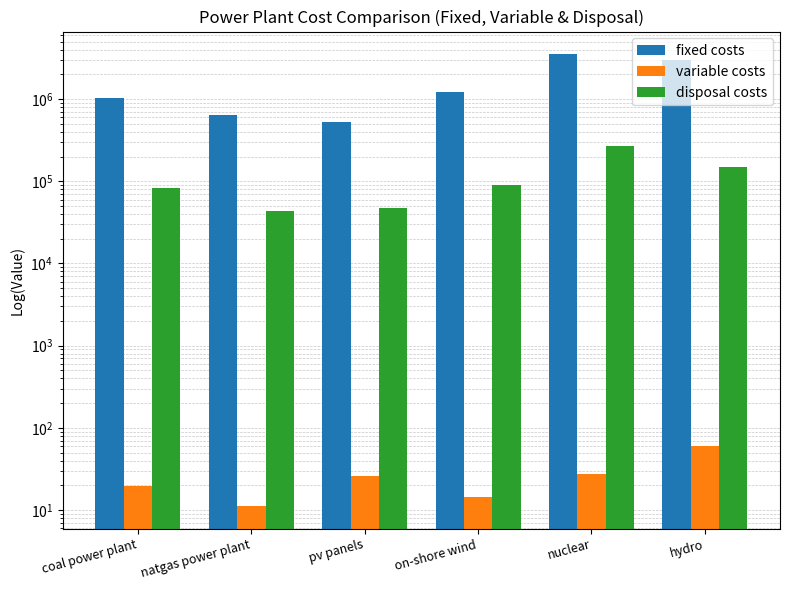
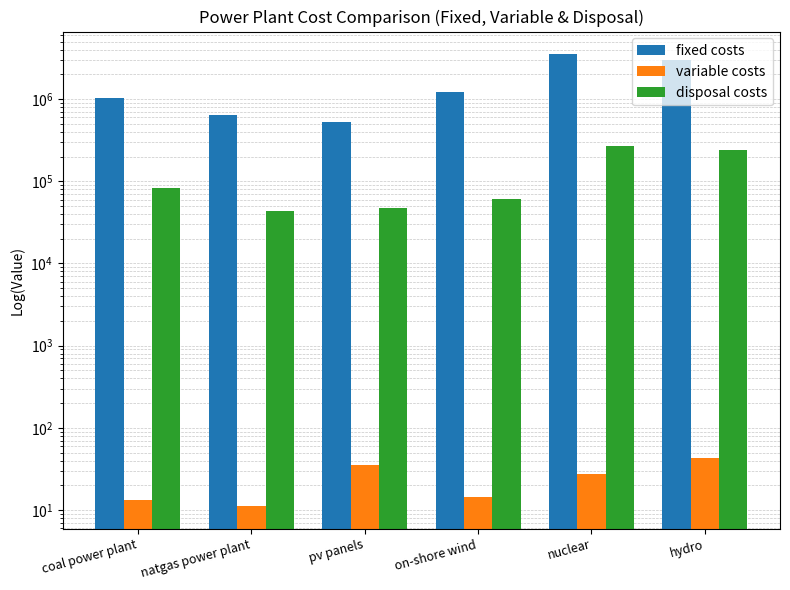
variable costs, coal power plant: 20 -> 13
variable costs, pv panels: 26 -> 35
disposal costs, on-shore wind: 90000 -> 60000
variable costs, hydro: 60 -> 40
disposal costs, hydro: 150000 -> 240000
